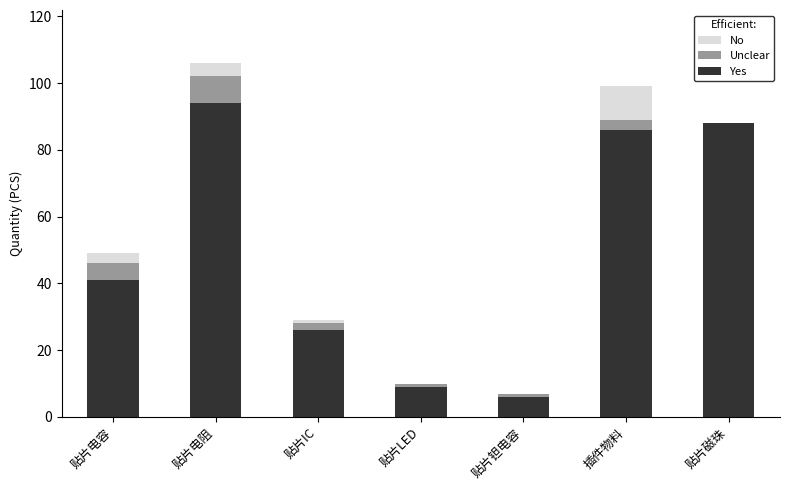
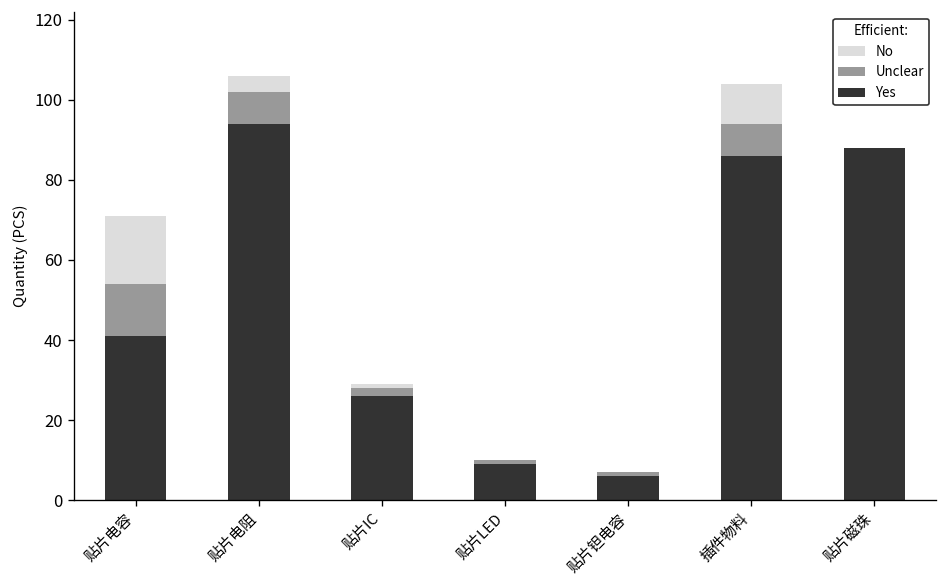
Unclear, 贴片电容: 5 -> 13
No, 贴片电容: 3 -> 17
Unclear, 插件物料: 3 -> 8
